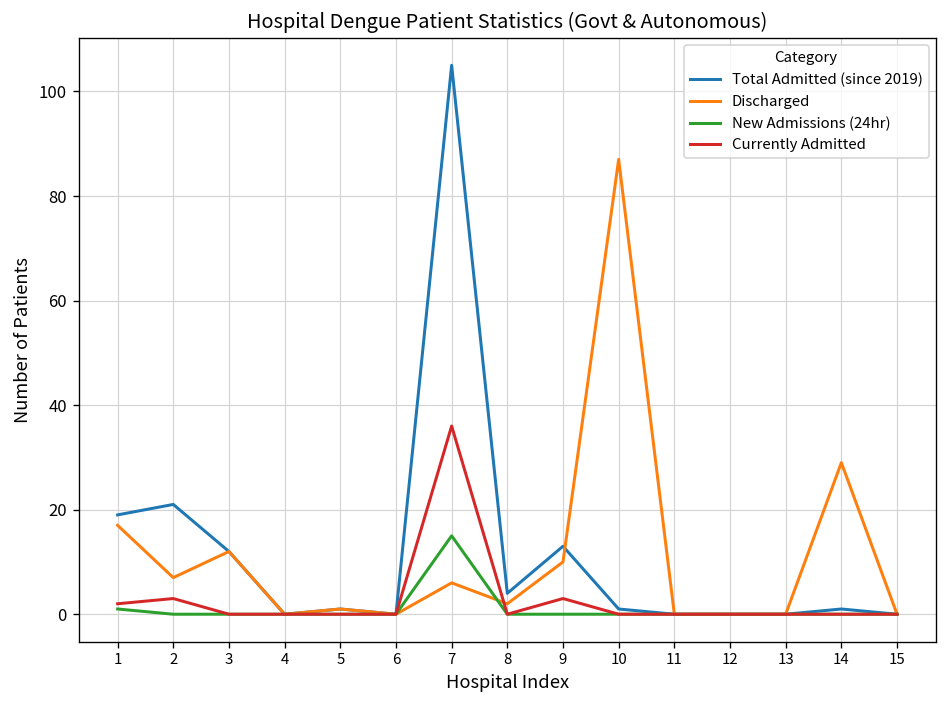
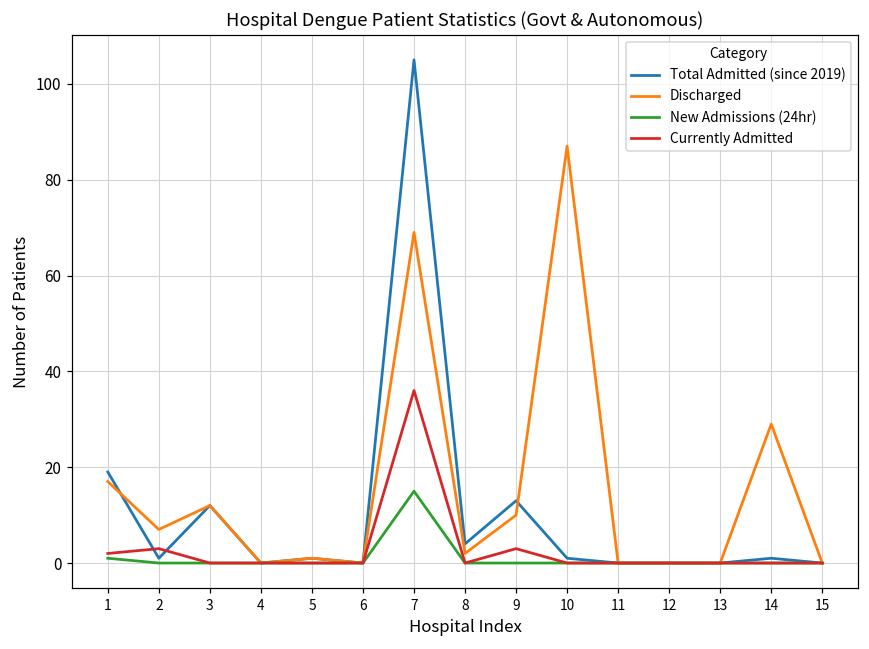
Total Admitted (since 2019), 2: 21 -> 1
Discharged, 7: 6 -> 69
